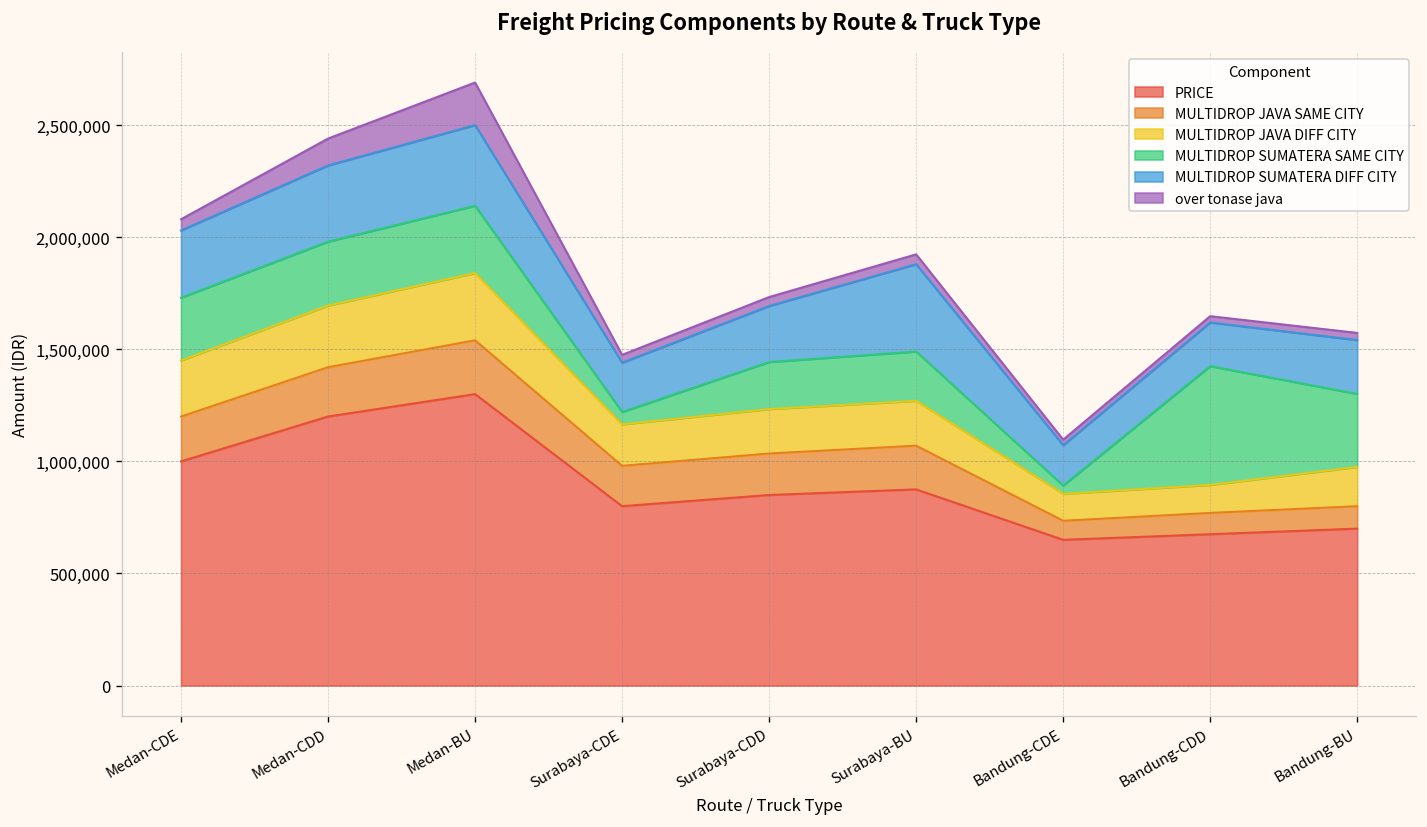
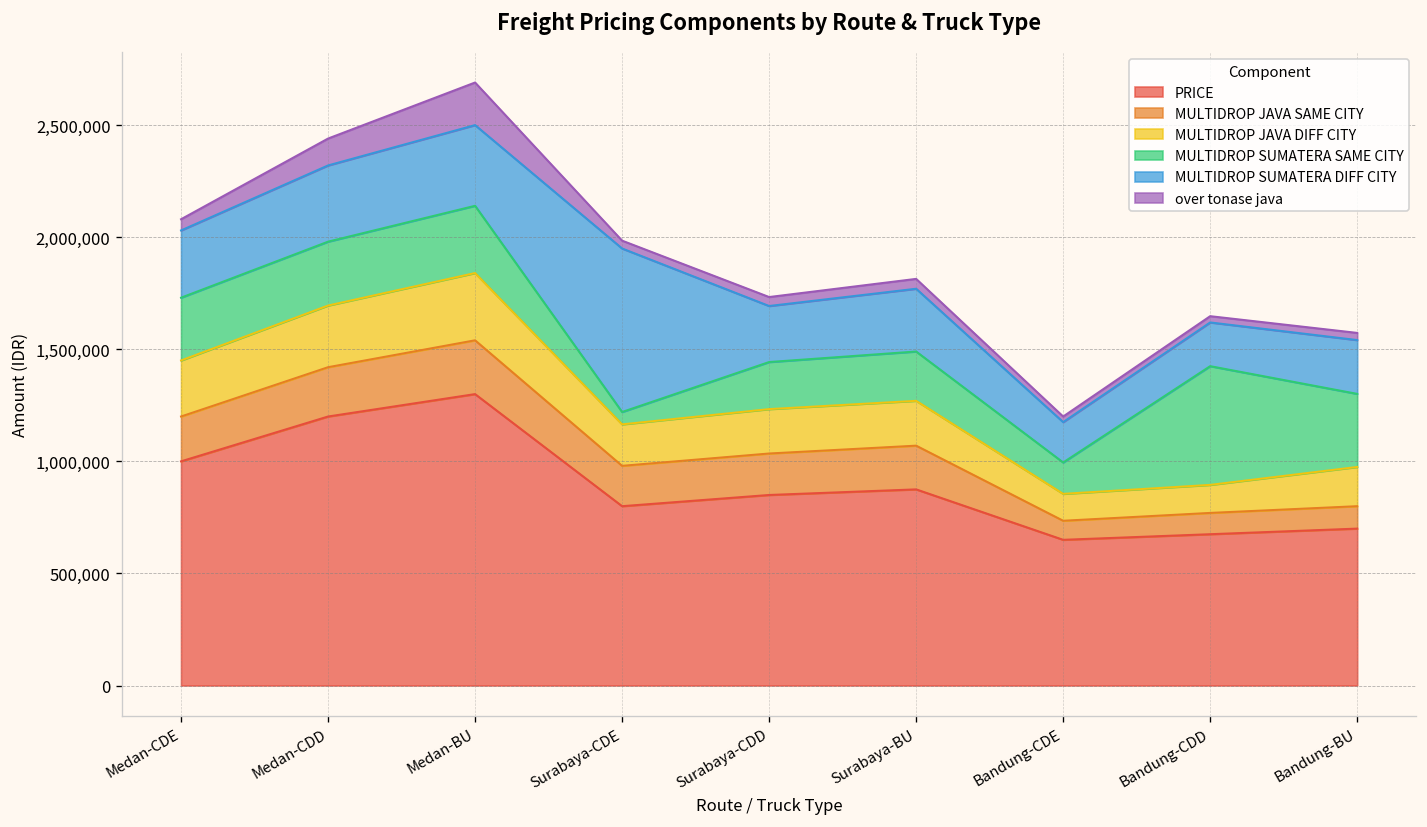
MULTIDROP SUMATERA DIFF CITY, Surabaya-CDE: 220,000 -> 730,000
MULTIDROP SUMATERA DIFF CITY, Surabaya-BU: 390,000 -> 280,000
MULTIDROP SUMATERA SAME CITY, Bandung-CDE: 40,000 -> 140,000
